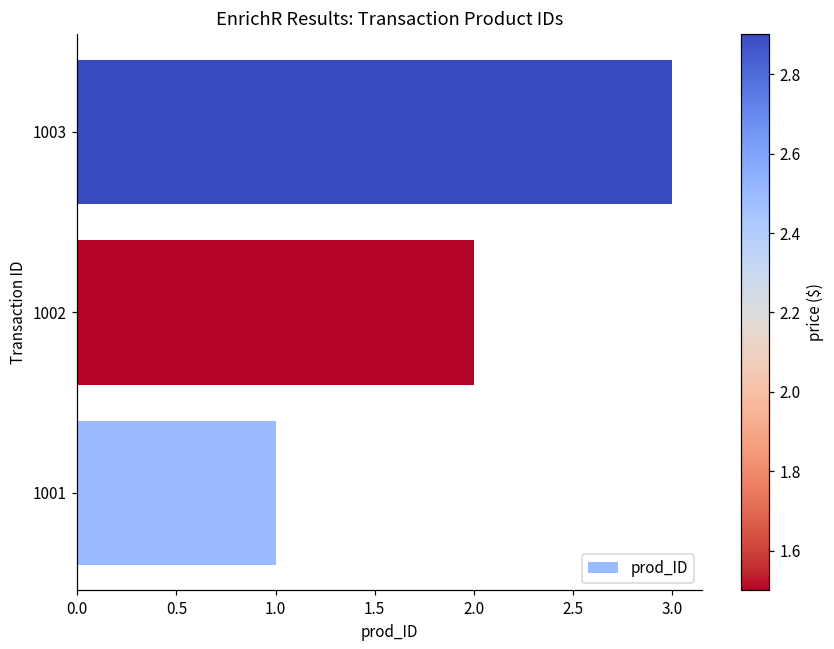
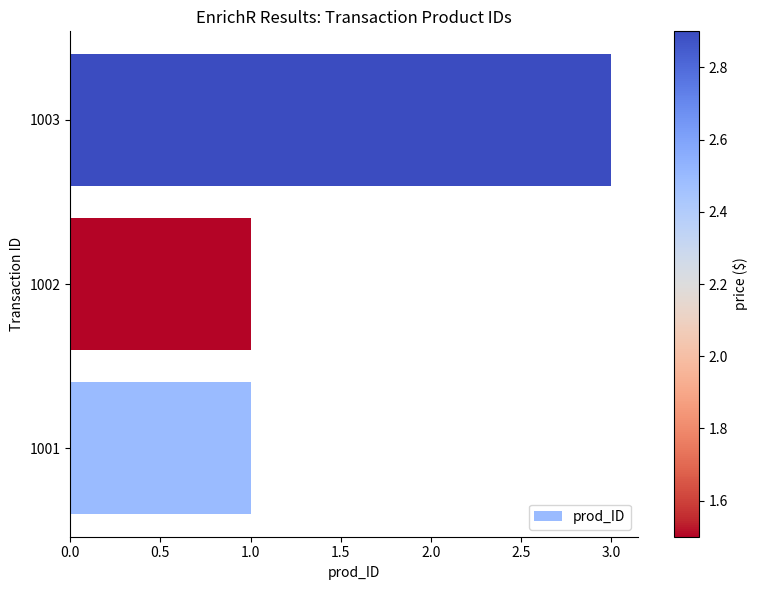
1002: 2 -> 1
